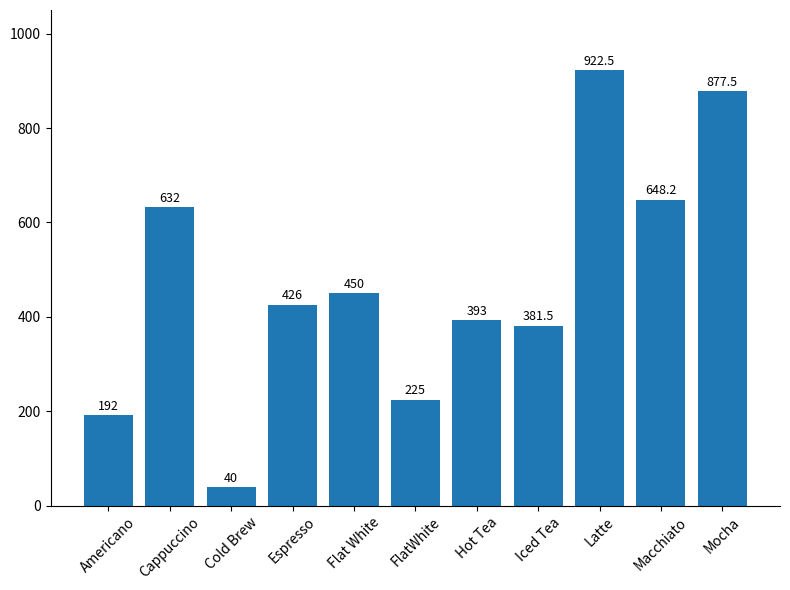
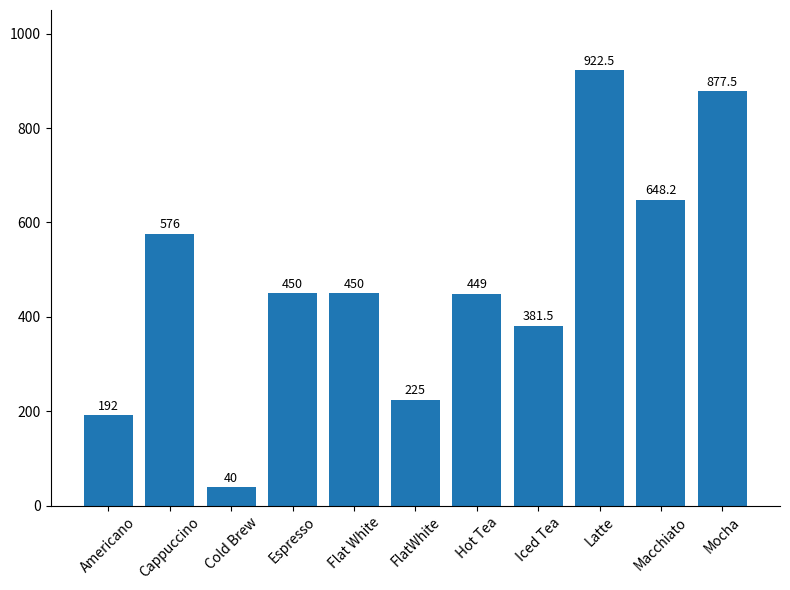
Cappuccino: 632 -> 576
Espresso: 426 -> 450
Hot Tea: 393 -> 449
